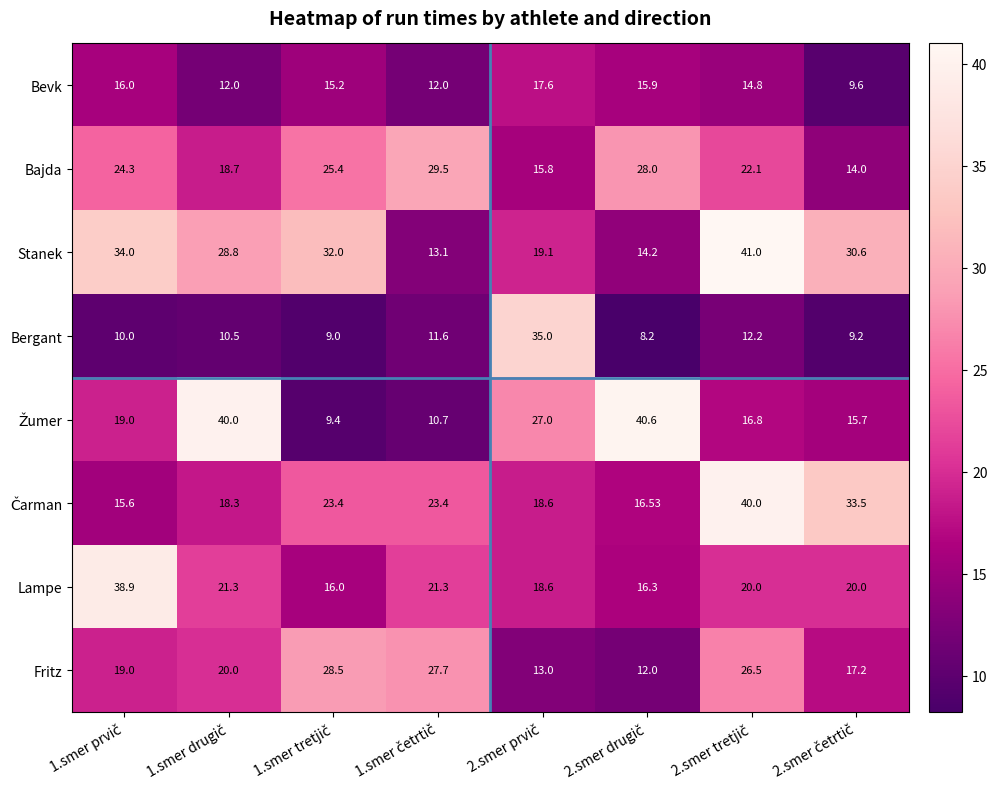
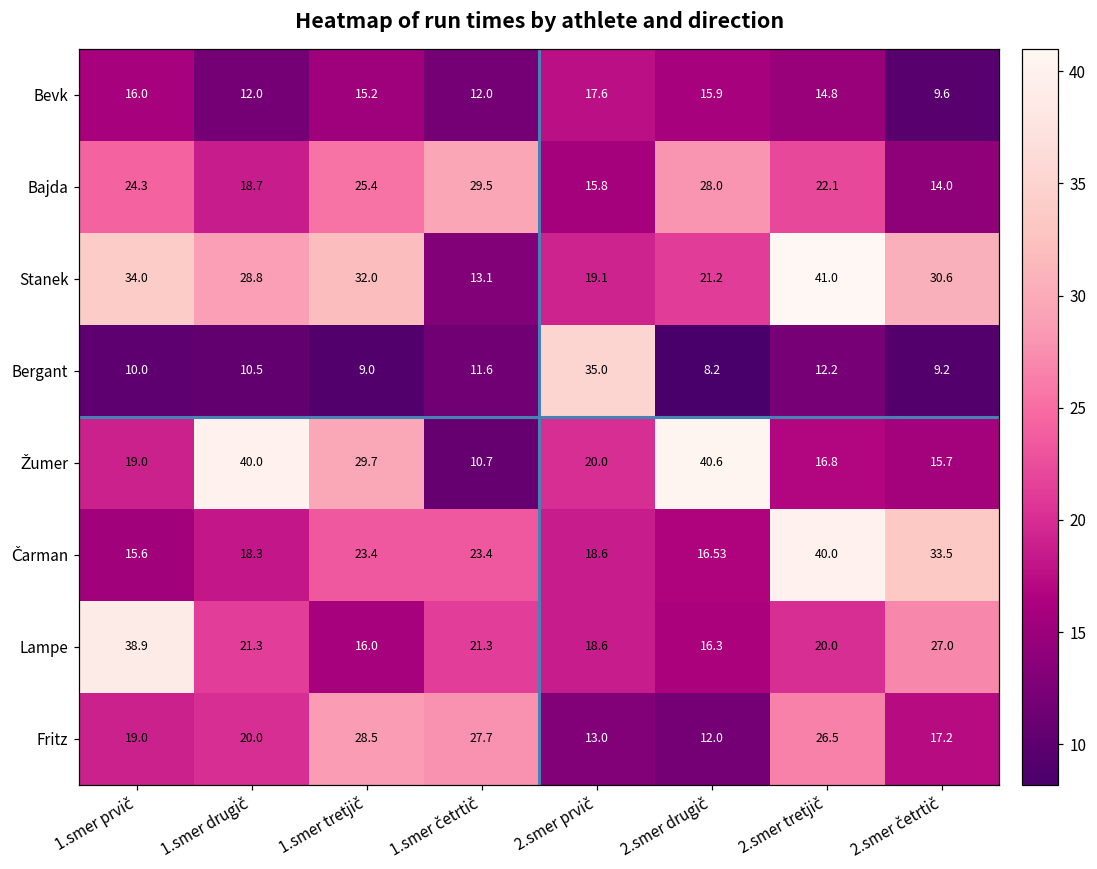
Stanek, 2.smer drugič: 14.2 -> 21.2
Žumer, 1.smer tretjič: 9.4 -> 29.7
Žumer, 2.smer prvič: 27.0 -> 20.0
Lampe, 2.smer četrtič: 20.0 -> 27.0
